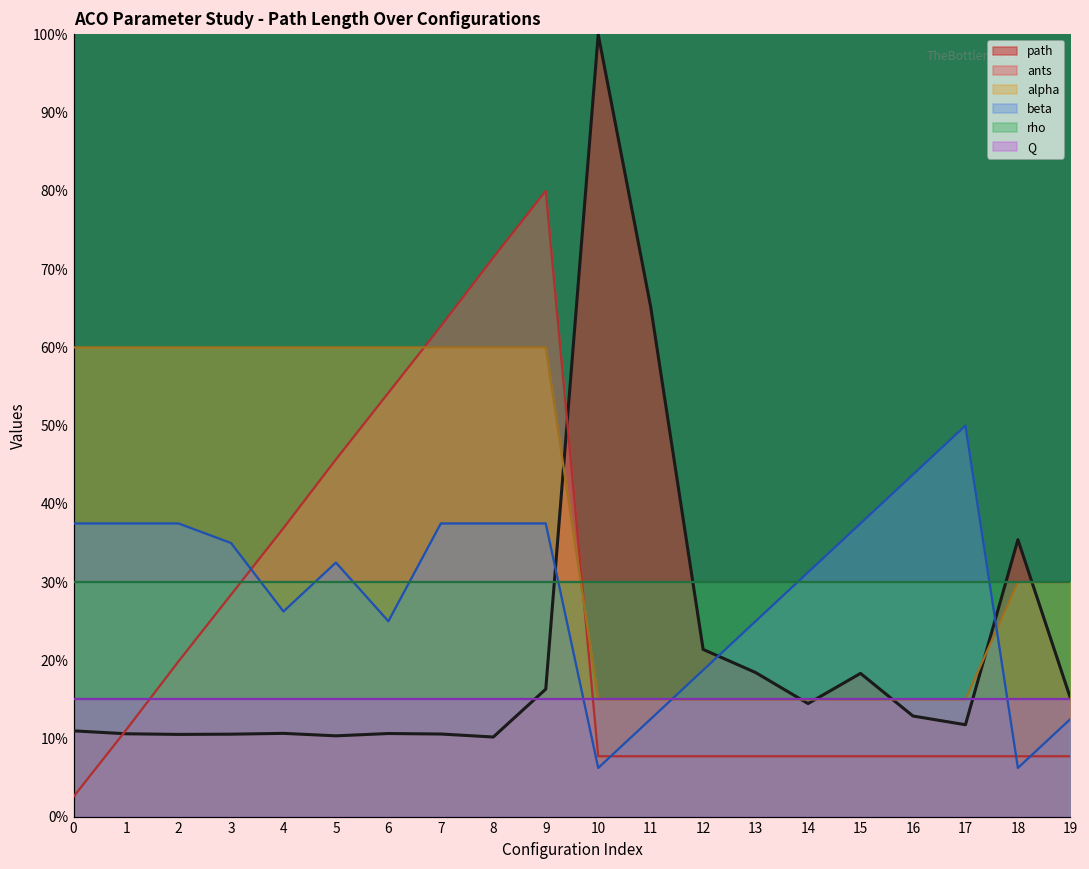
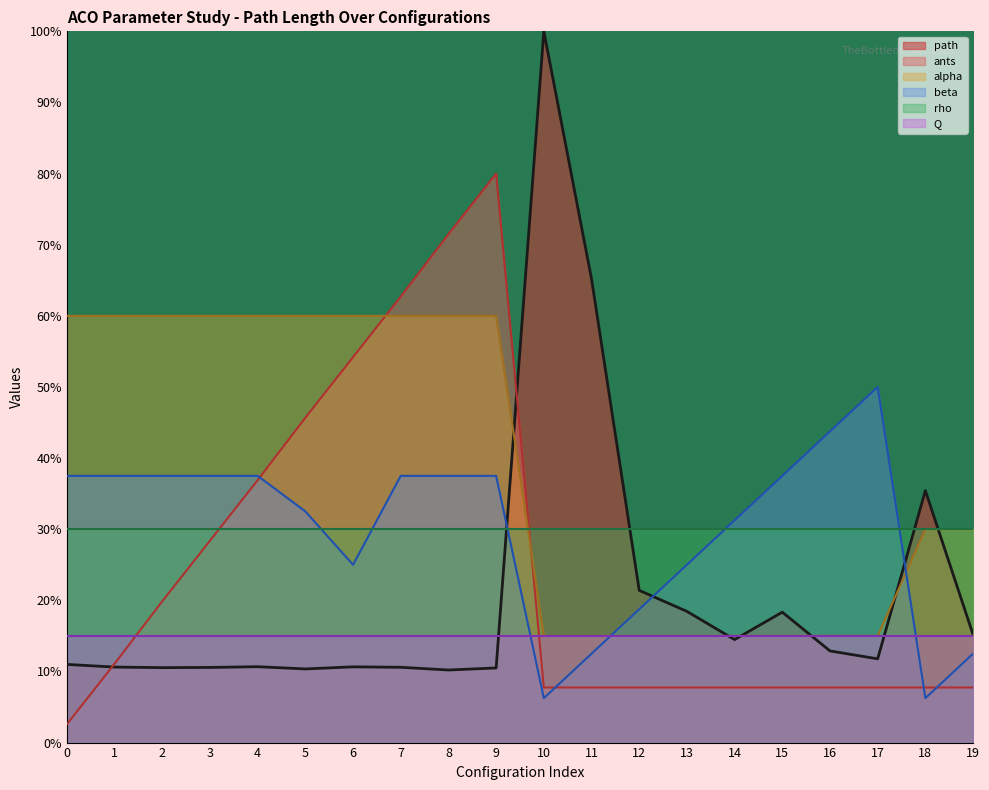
beta, 3: 35% -> 38%
beta, 4: 26% -> 38%
path, 9: 16% -> 10%
